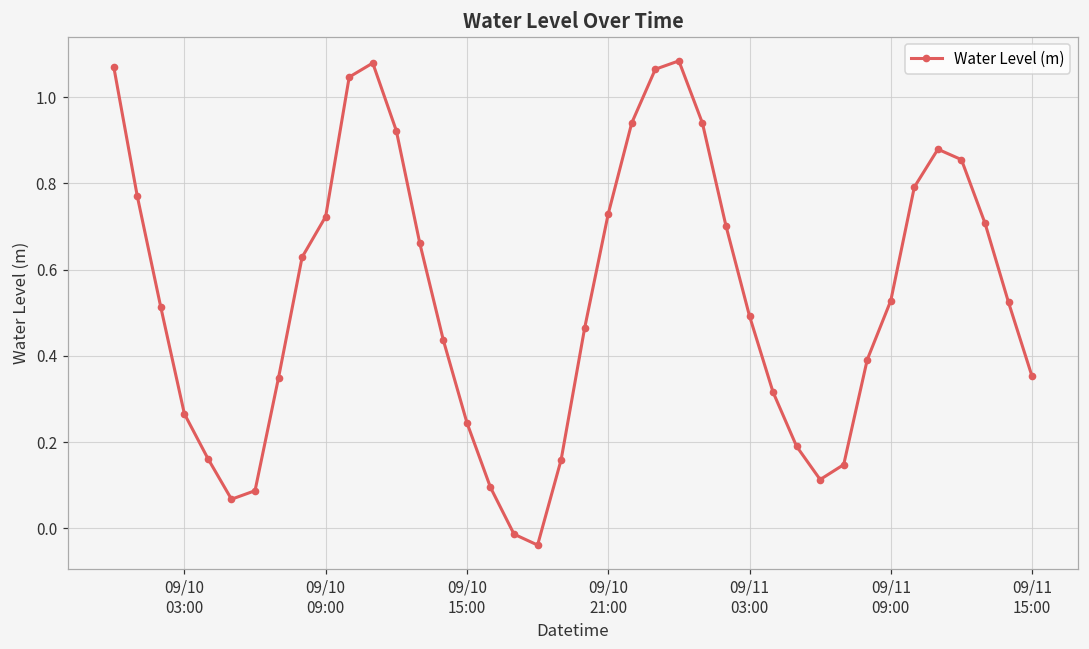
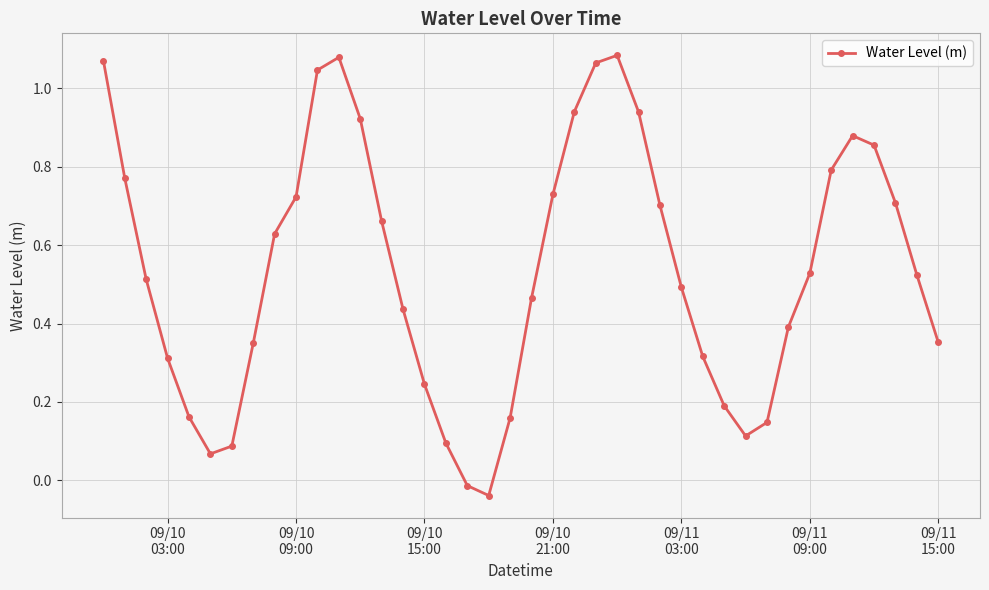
09/10 03:00: 0.27 -> 0.31
